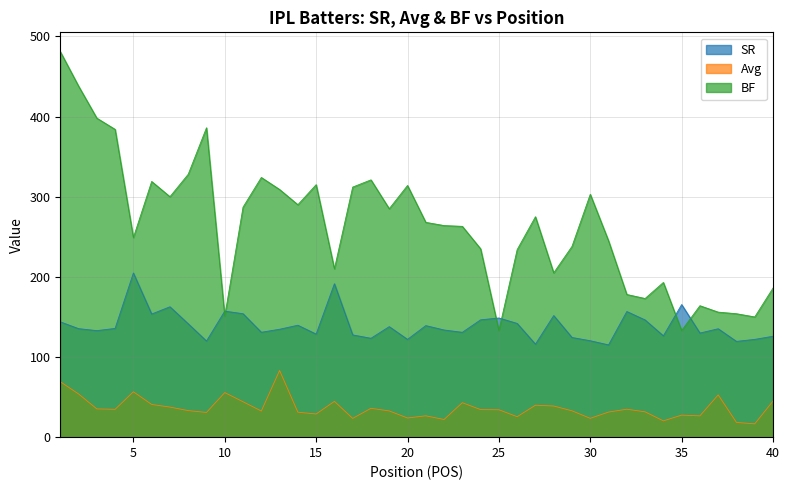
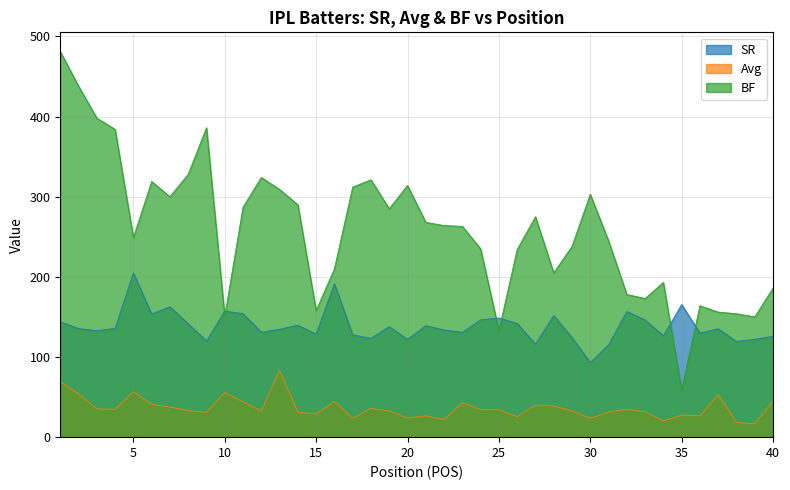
BF, 15: 320 -> 160
SR, 30: 120 -> 90
BF, 35: 130 -> 60
